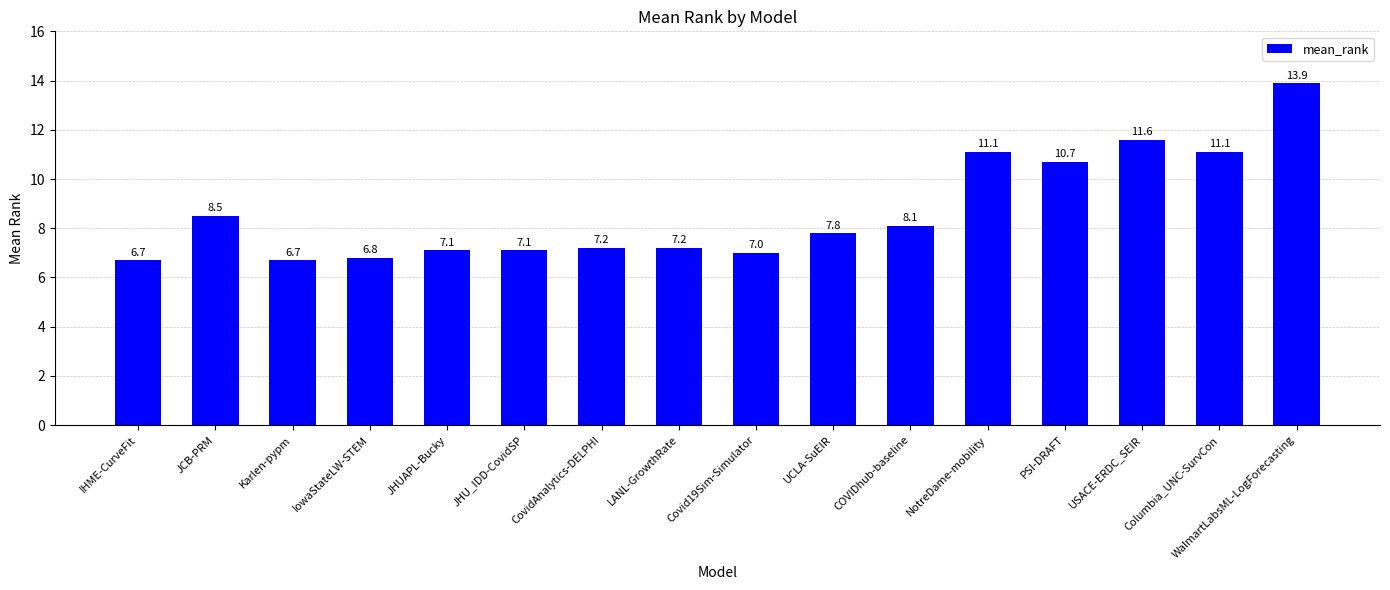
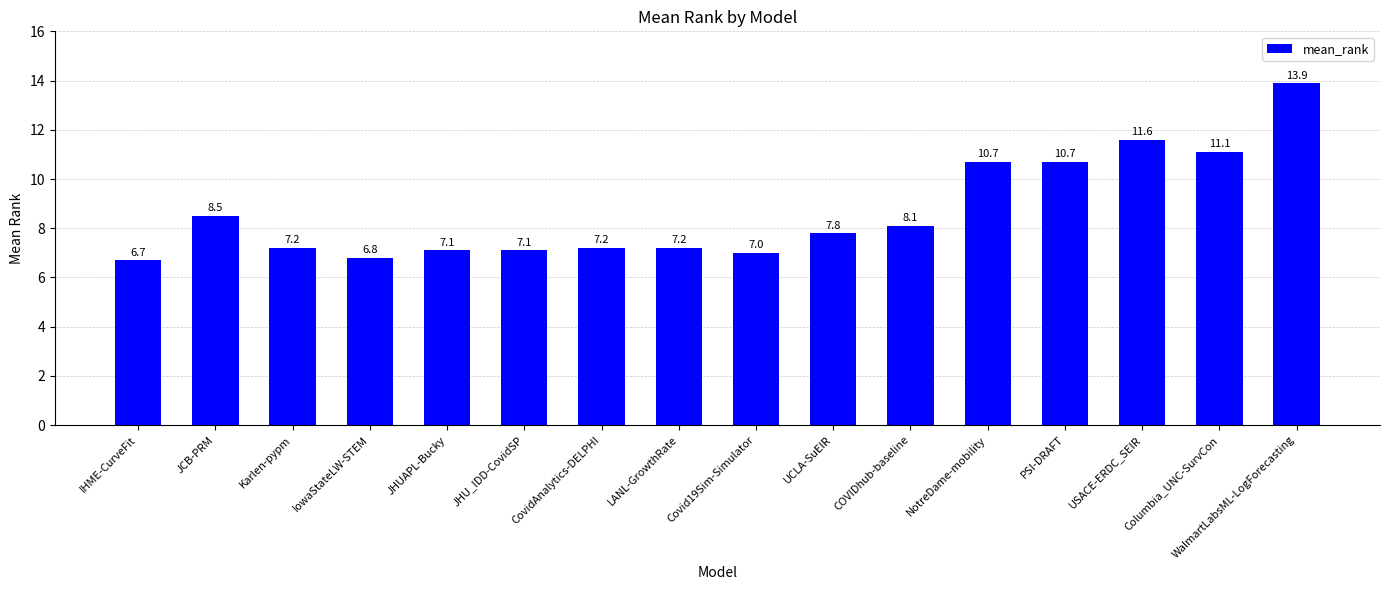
Karlen-pypm: 6.7 -> 7.2
NotreDame-mobility: 11.1 -> 10.7
